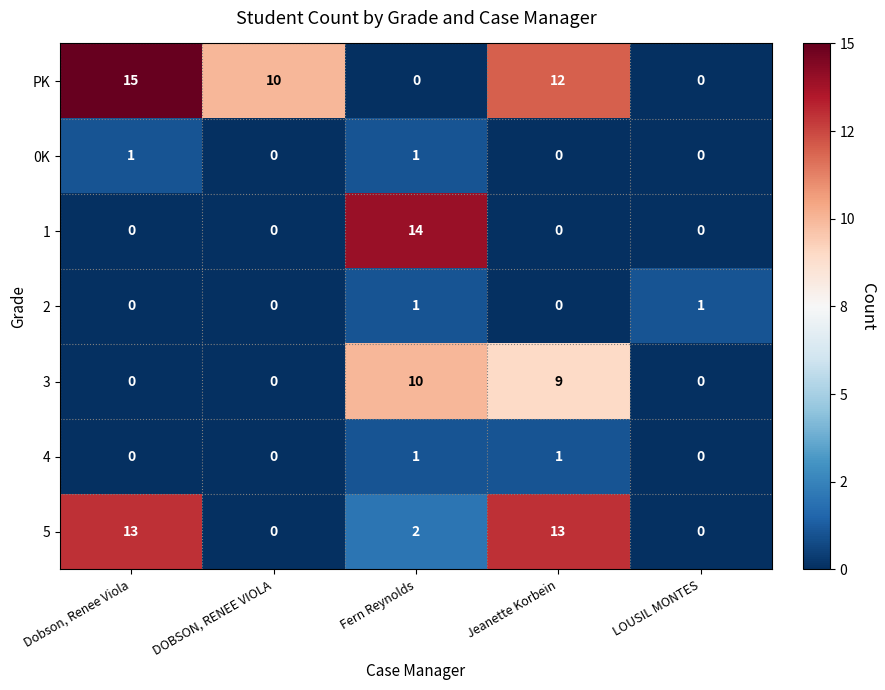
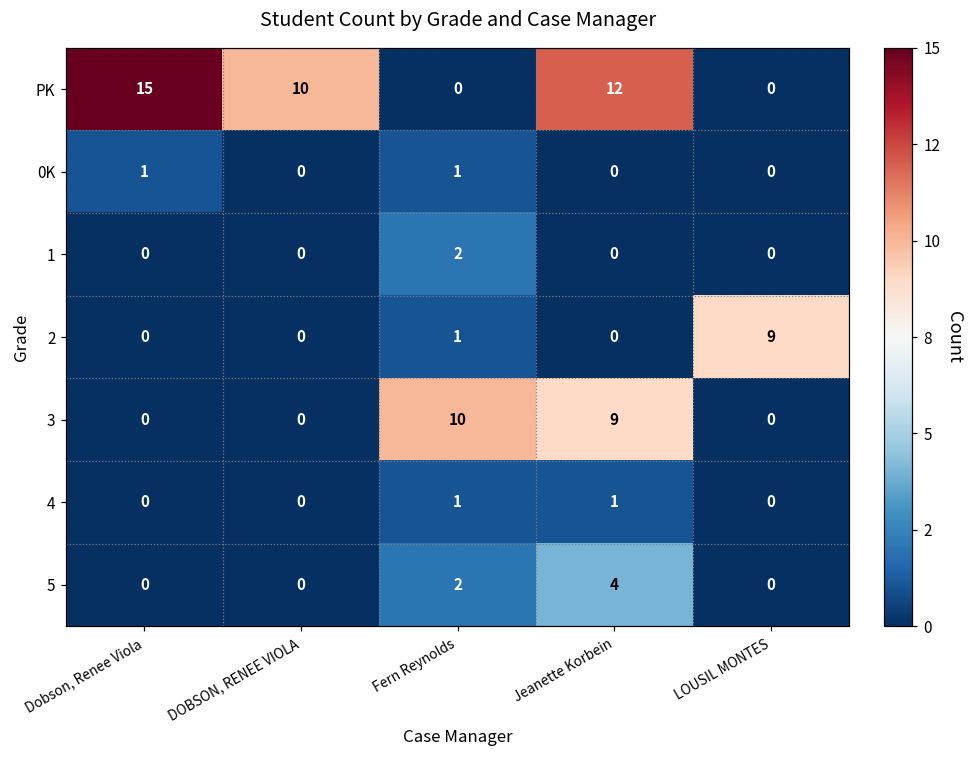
1, Fern Reynolds: 14 -> 2
2, LOUSIL MONTES: 1 -> 9
5, Dobson, Renee Viola: 13 -> 0
5, Jeanette Korbein: 13 -> 4
